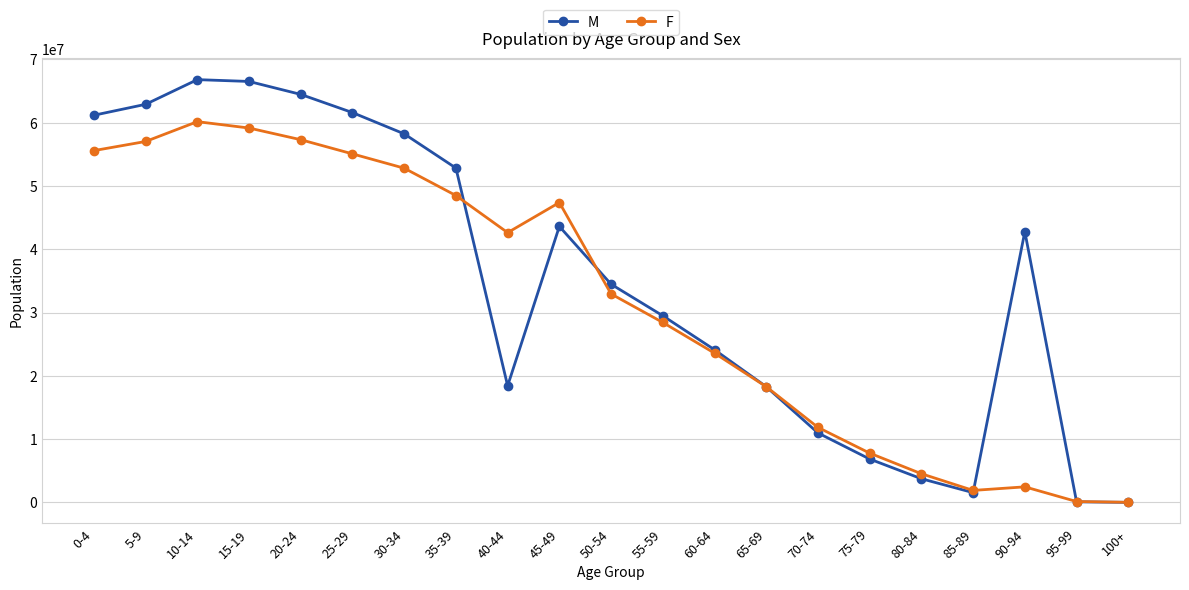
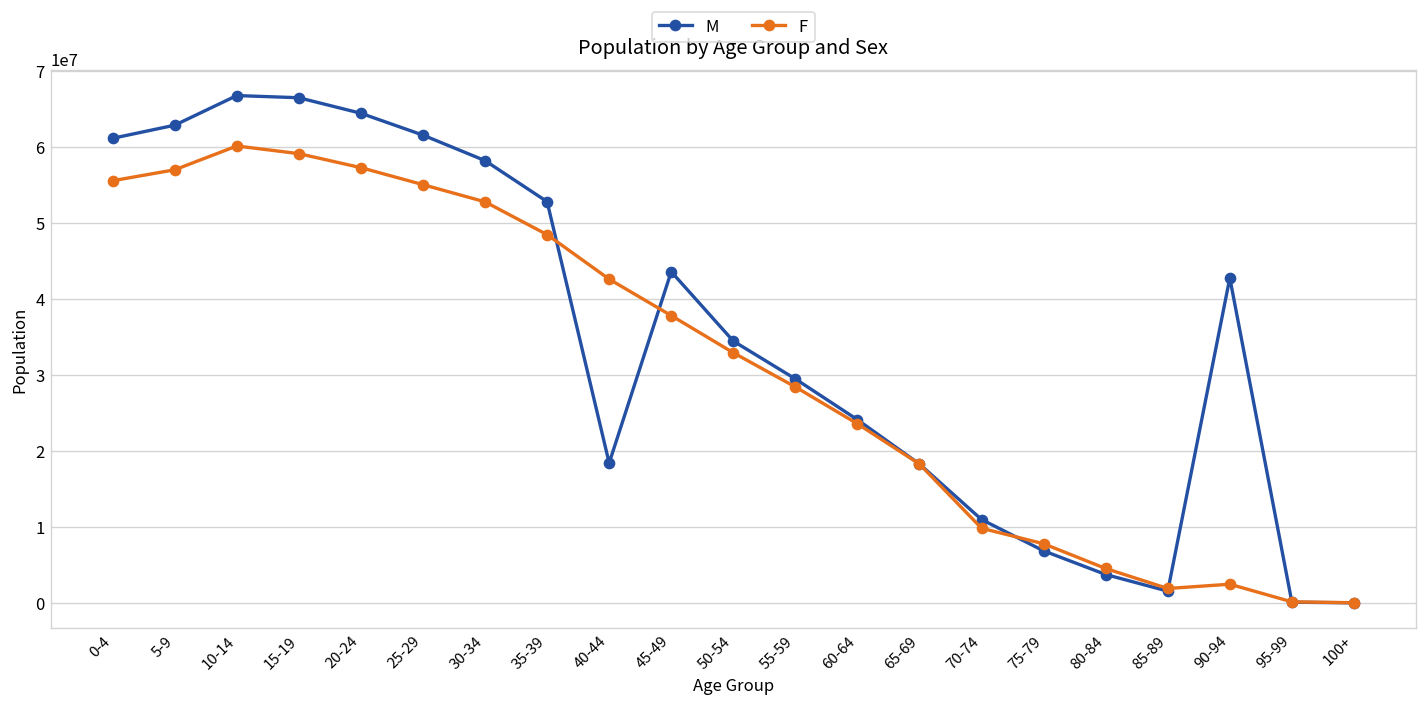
F, 45-49: 47000000 -> 38000000
F, 70-74: 12000000 -> 10000000
